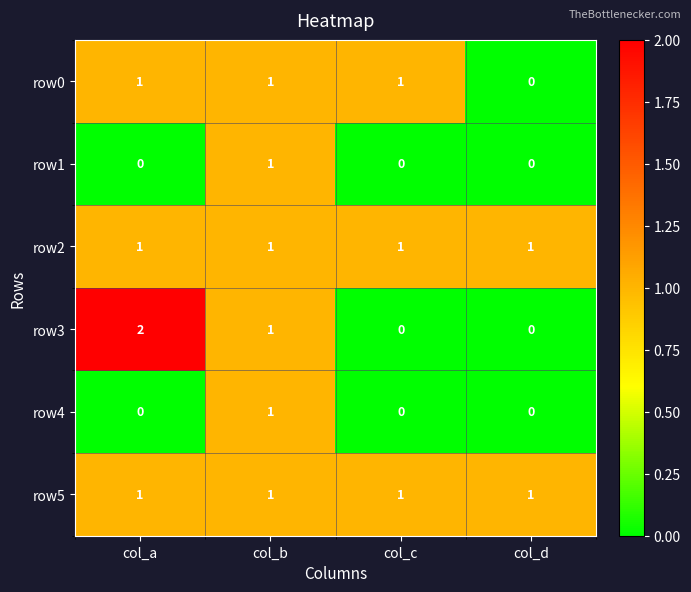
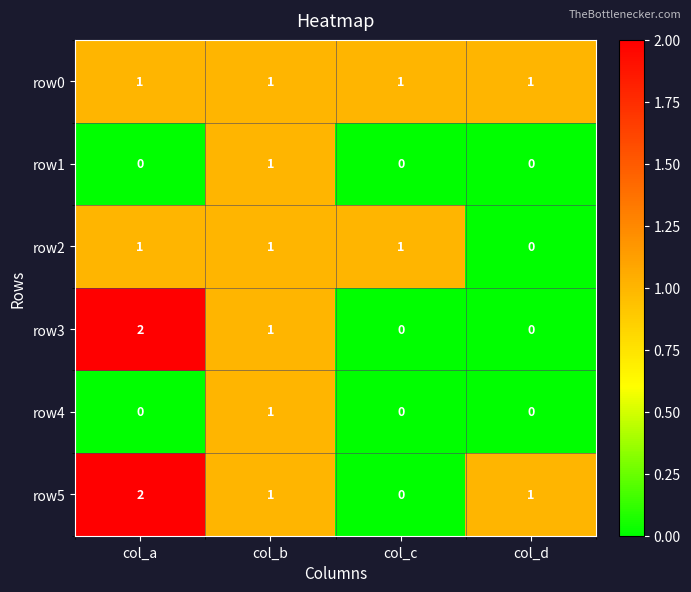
row0, col_d: 0 -> 1
row2, col_d: 1 -> 0
row5, col_a: 1 -> 2
row5, col_c: 1 -> 0
